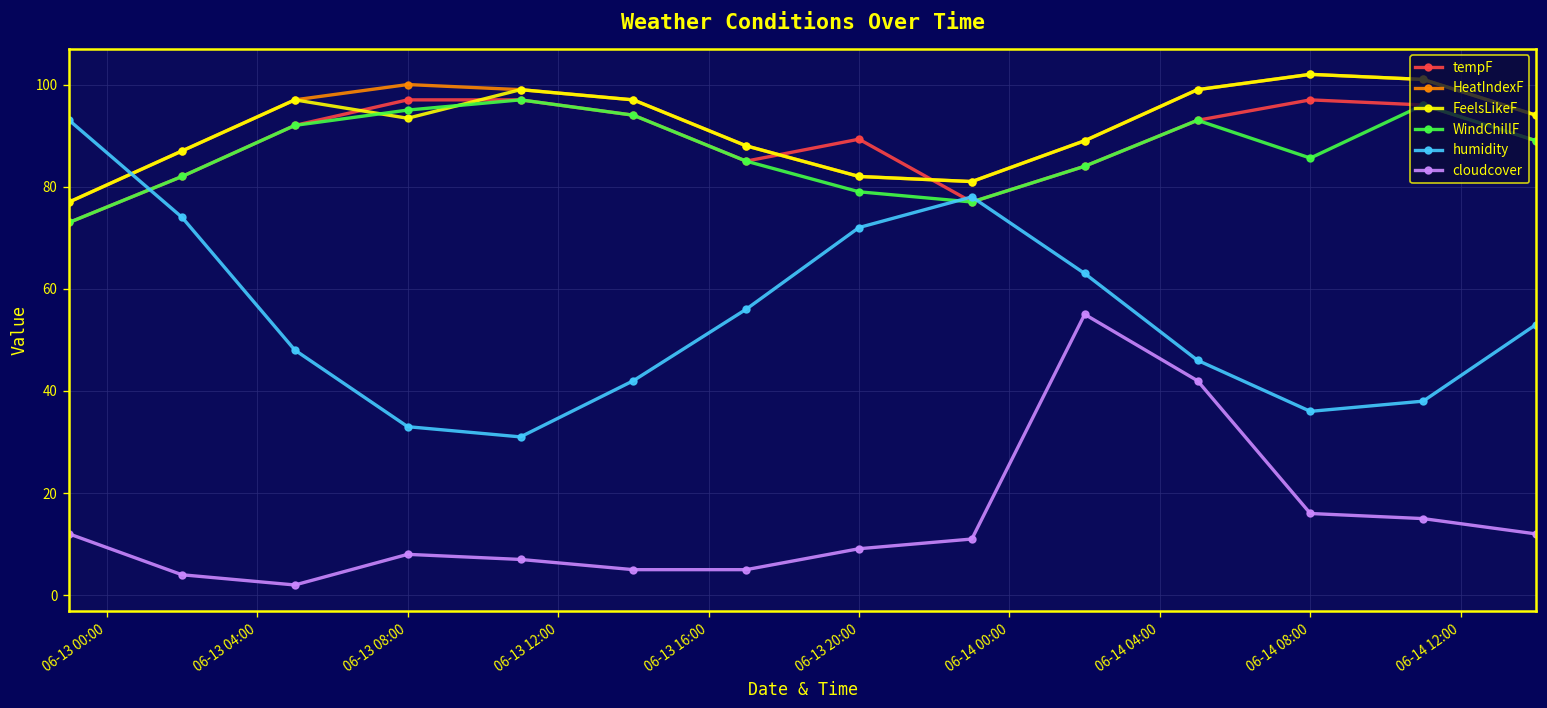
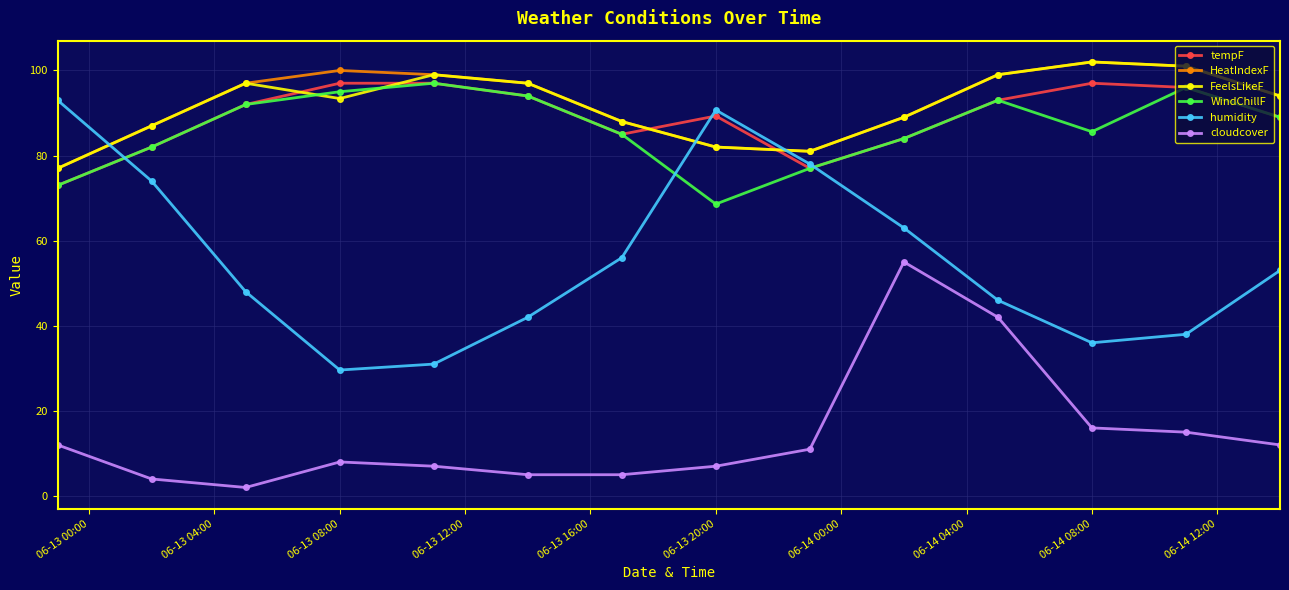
humidity, 06-13 08:00: 33 -> 30
WindChillF, 06-13 20:00: 79 -> 69
humidity, 06-13 20:00: 72 -> 91
cloudcover, 06-13 20:00: 9 -> 7
